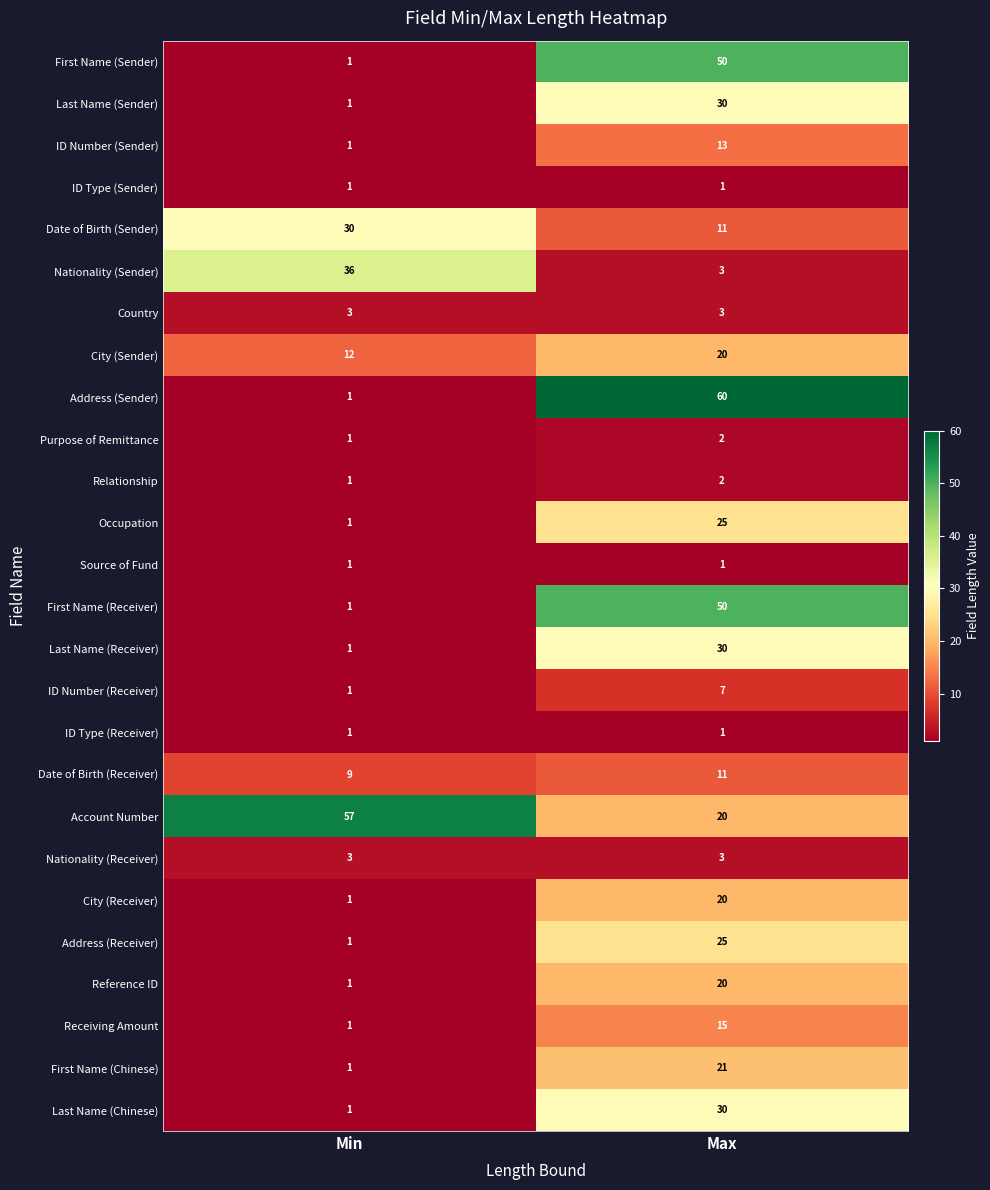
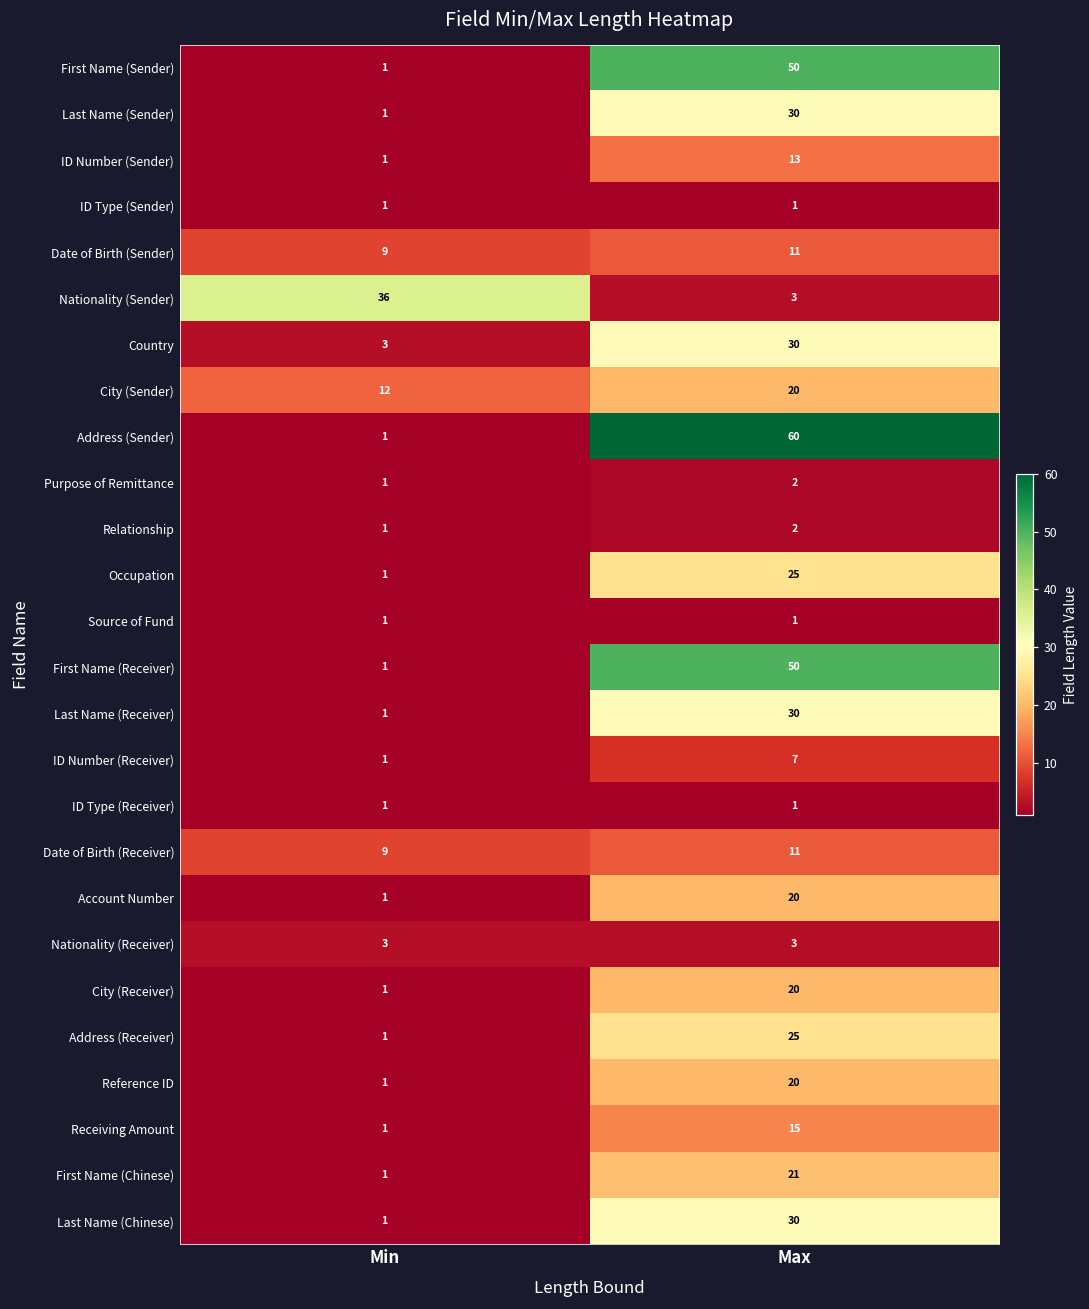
Date of Birth (Sender), Min: 30 -> 9
Country, Max: 3 -> 30
Account Number, Min: 57 -> 1
